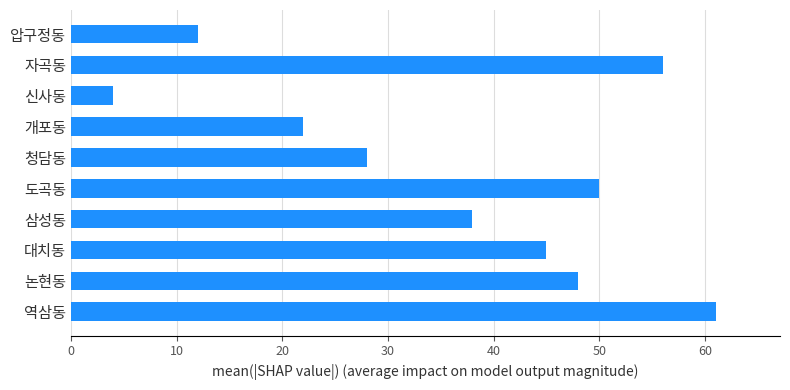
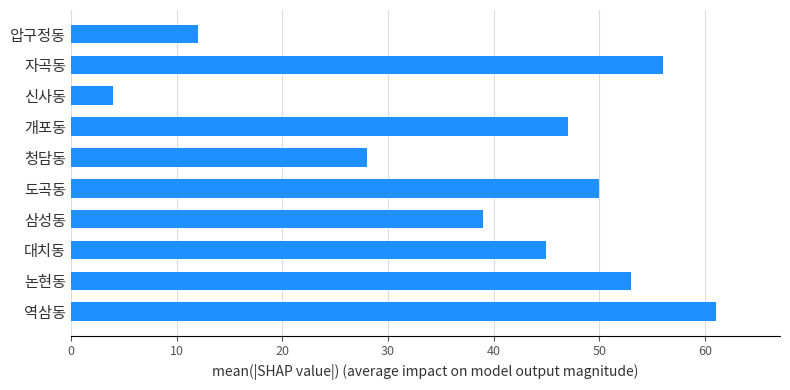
개포동: 22 -> 47
삼성동: 38 -> 39
논현동: 48 -> 53
